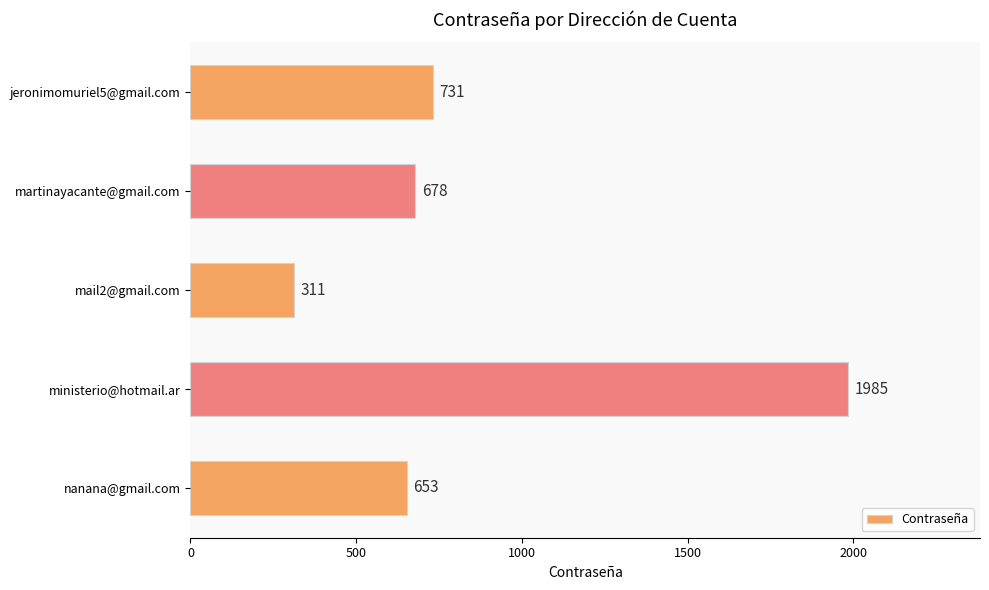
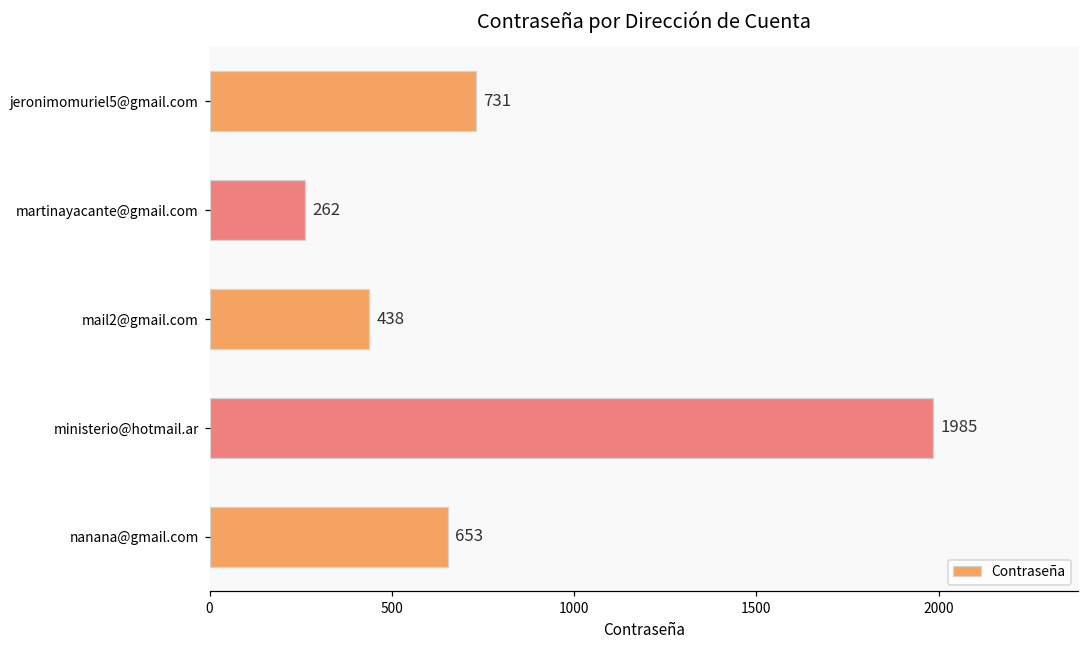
martinayacante@gmail.com: 678 -> 262
mail2@gmail.com: 311 -> 438
